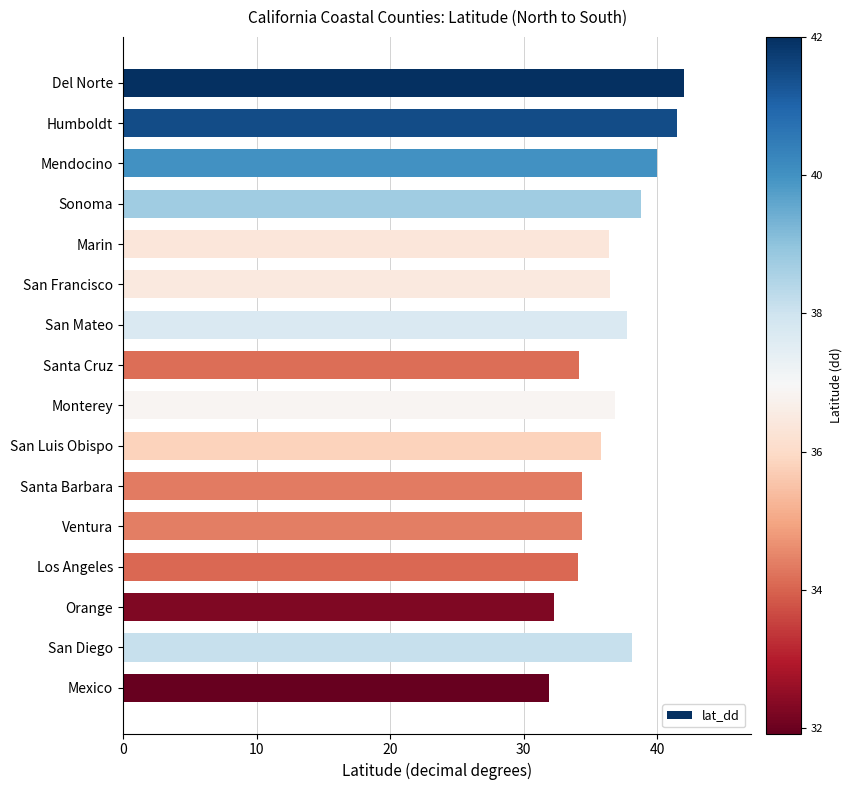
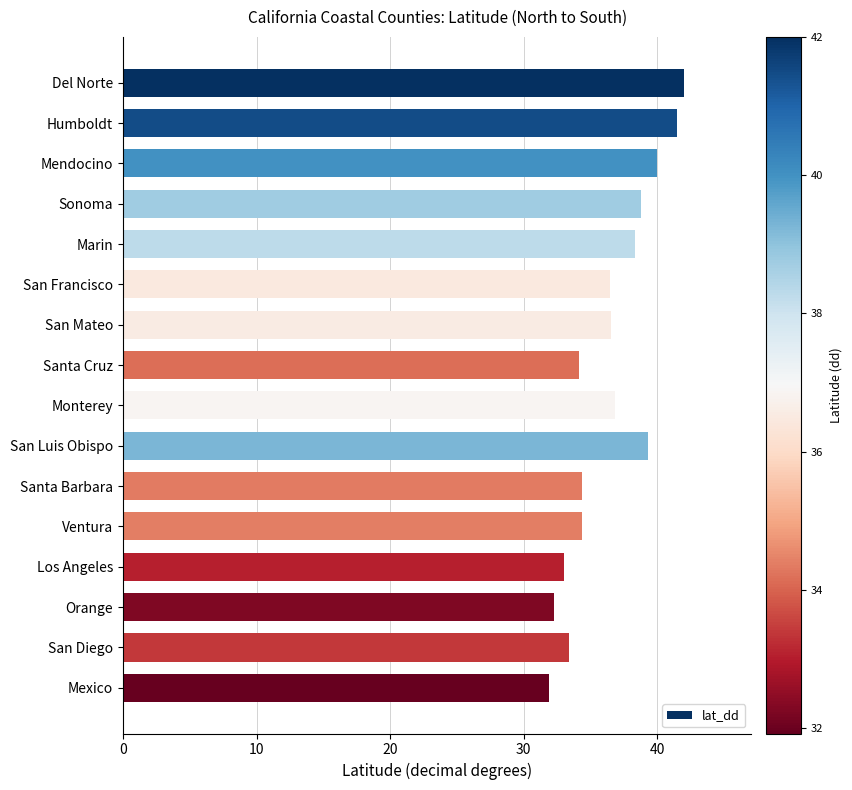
Marin: 36.4 -> 38.3
San Mateo: 37.7 -> 36.5
San Luis Obispo: 35.8 -> 39.3
Los Angeles: 34.0 -> 33.0
San Diego: 38.1 -> 33.4
